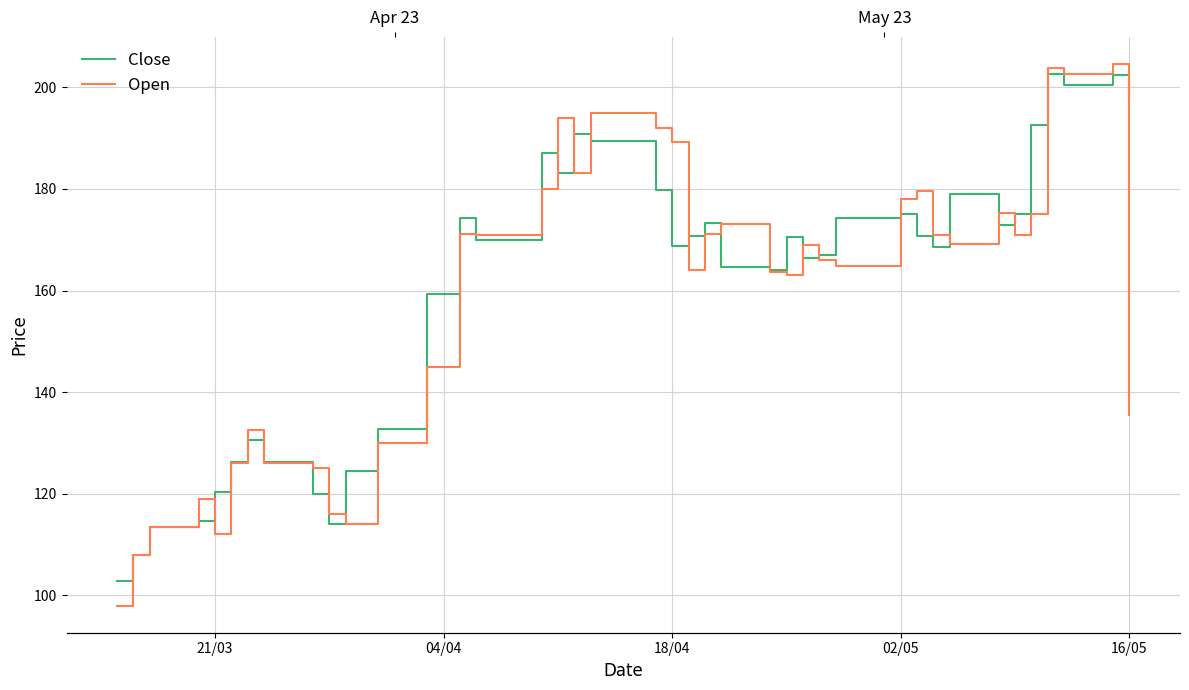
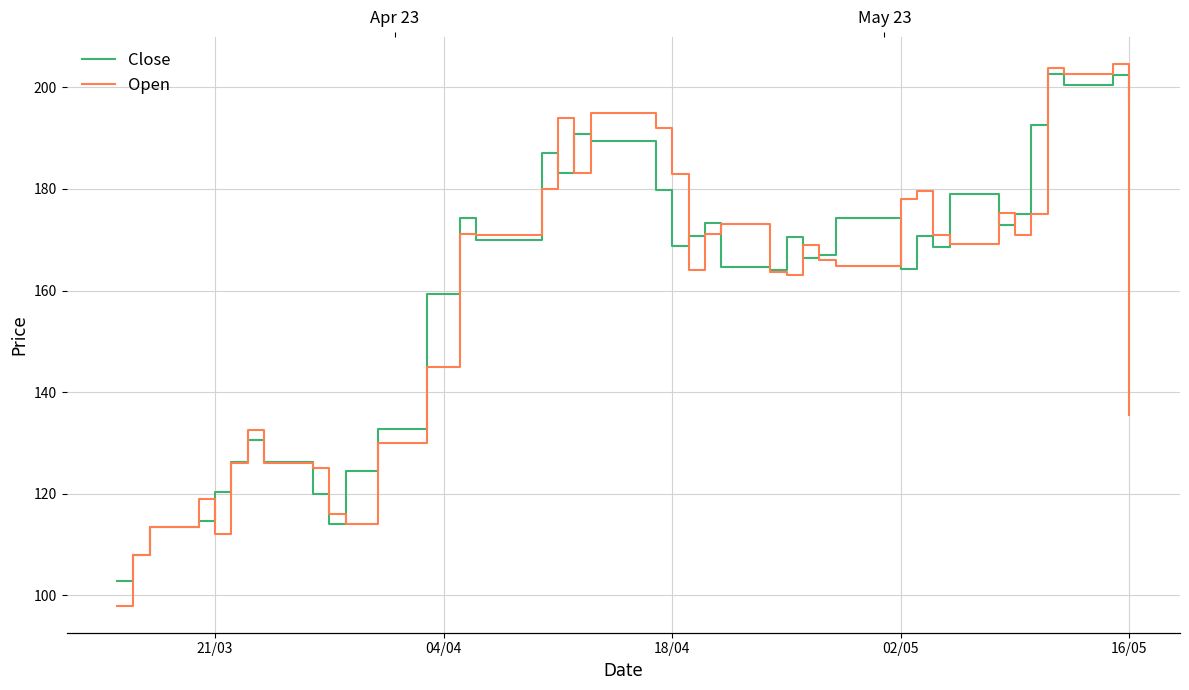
Open, 18/04: 189 -> 183
Close, 02/05: 175 -> 164
